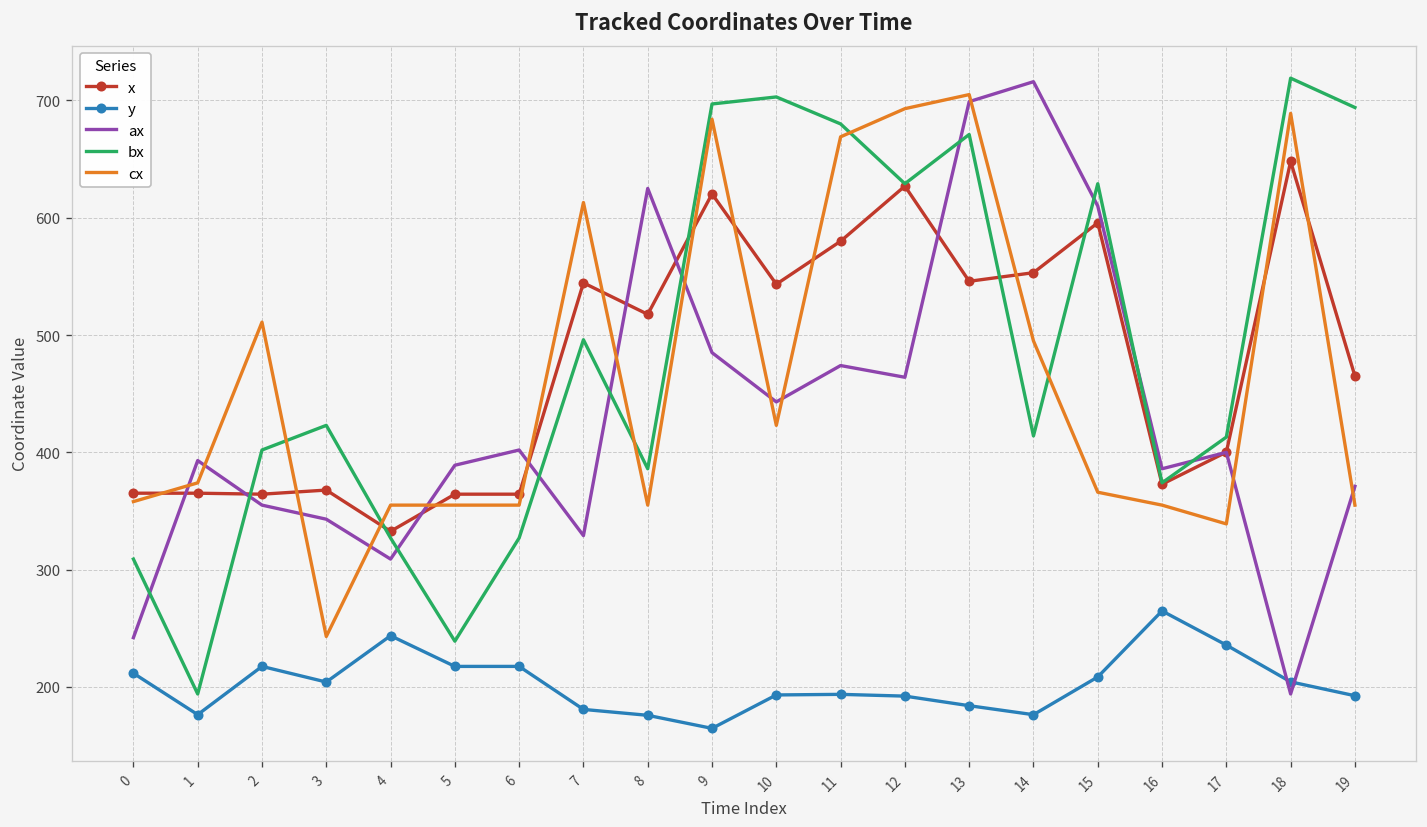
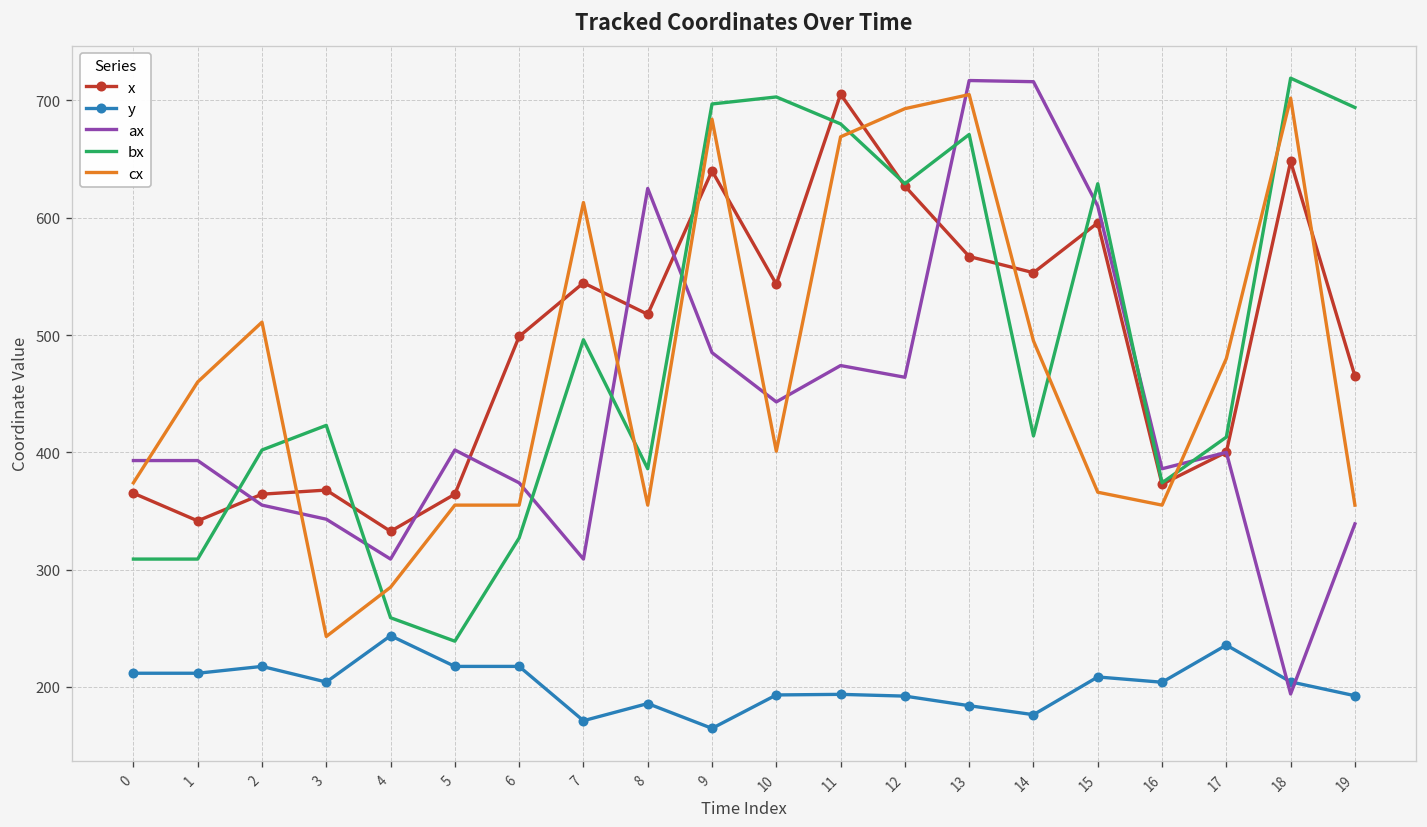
ax, 0: 240 -> 390
cx, 0: 360 -> 370
x, 1: 370 -> 340
y, 1: 180 -> 210
bx, 1: 190 -> 310
cx, 1: 370 -> 460
bx, 4: 330 -> 260
cx, 4: 360 -> 290
ax, 5: 390 -> 400
x, 6: 360 -> 500
ax, 6: 400 -> 370
y, 7: 180 -> 170
ax, 7: 330 -> 310
y, 8: 180 -> 190
x, 9: 620 -> 640
cx, 10: 420 -> 400
x, 11: 580 -> 710
x, 13: 550 -> 570
ax, 13: 700 -> 720
y, 16: 260 -> 200
cx, 17: 340 -> 480
cx, 18: 690 -> 700
ax, 19: 370 -> 340
